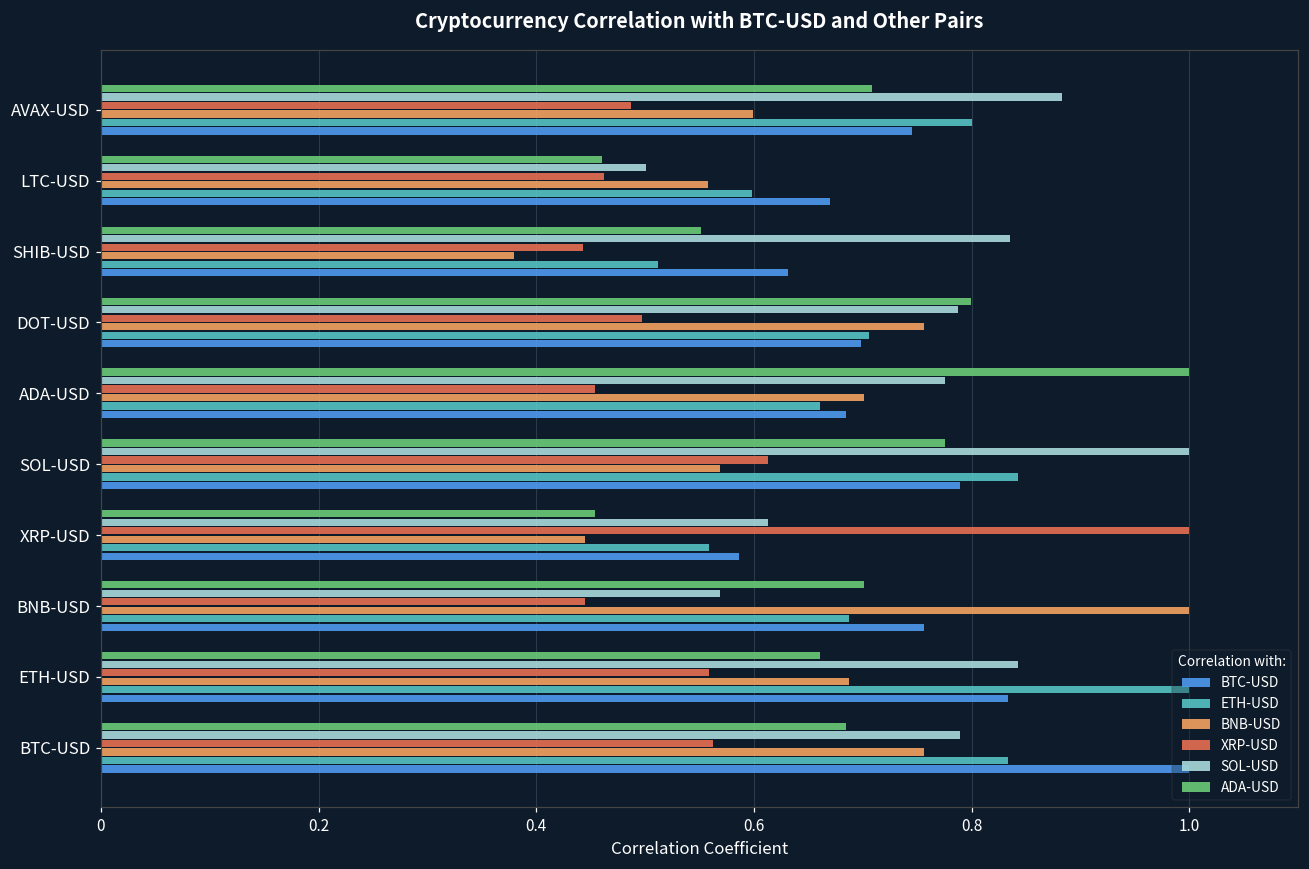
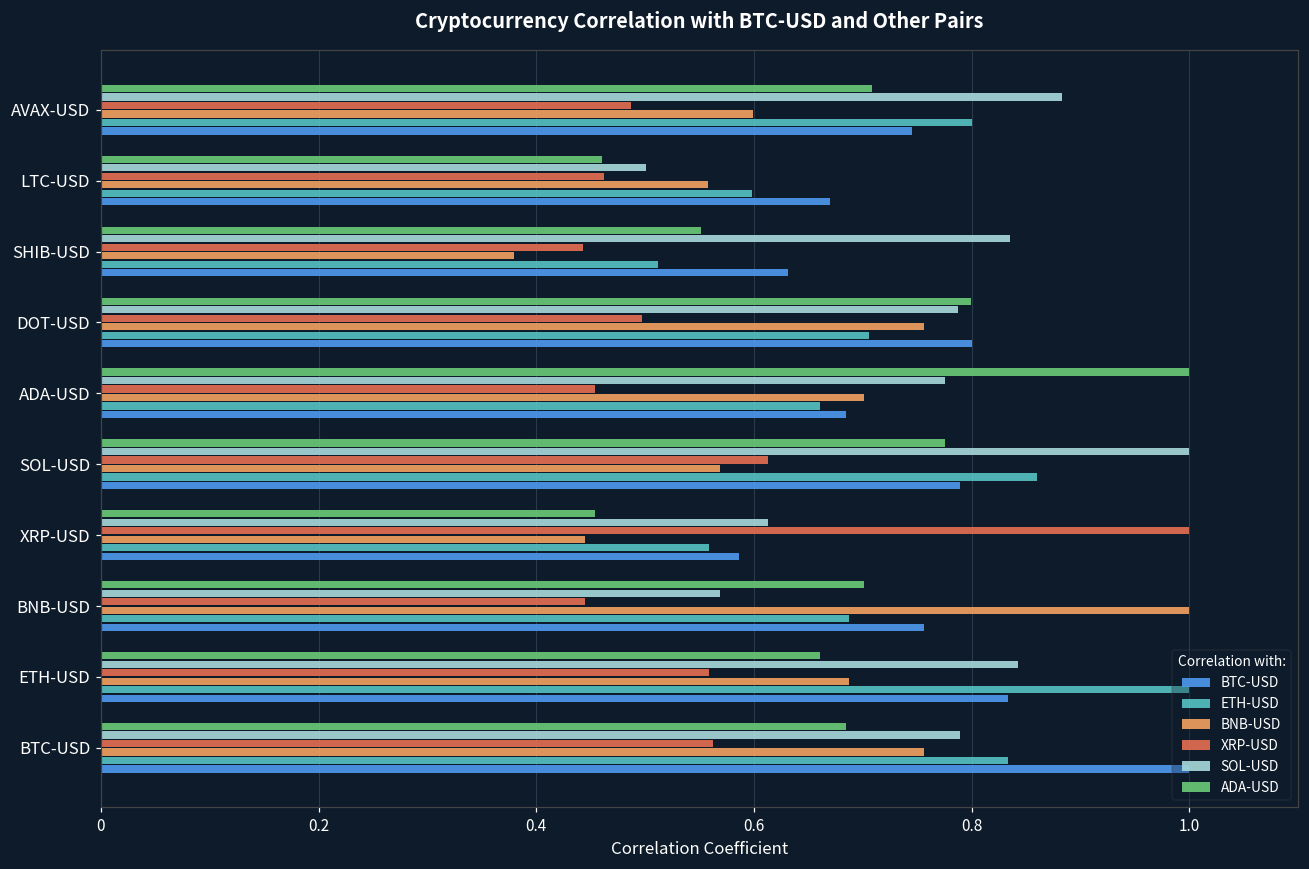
BTC-USD, DOT-USD: 0.70 -> 0.80
ETH-USD, SOL-USD: 0.84 -> 0.86
